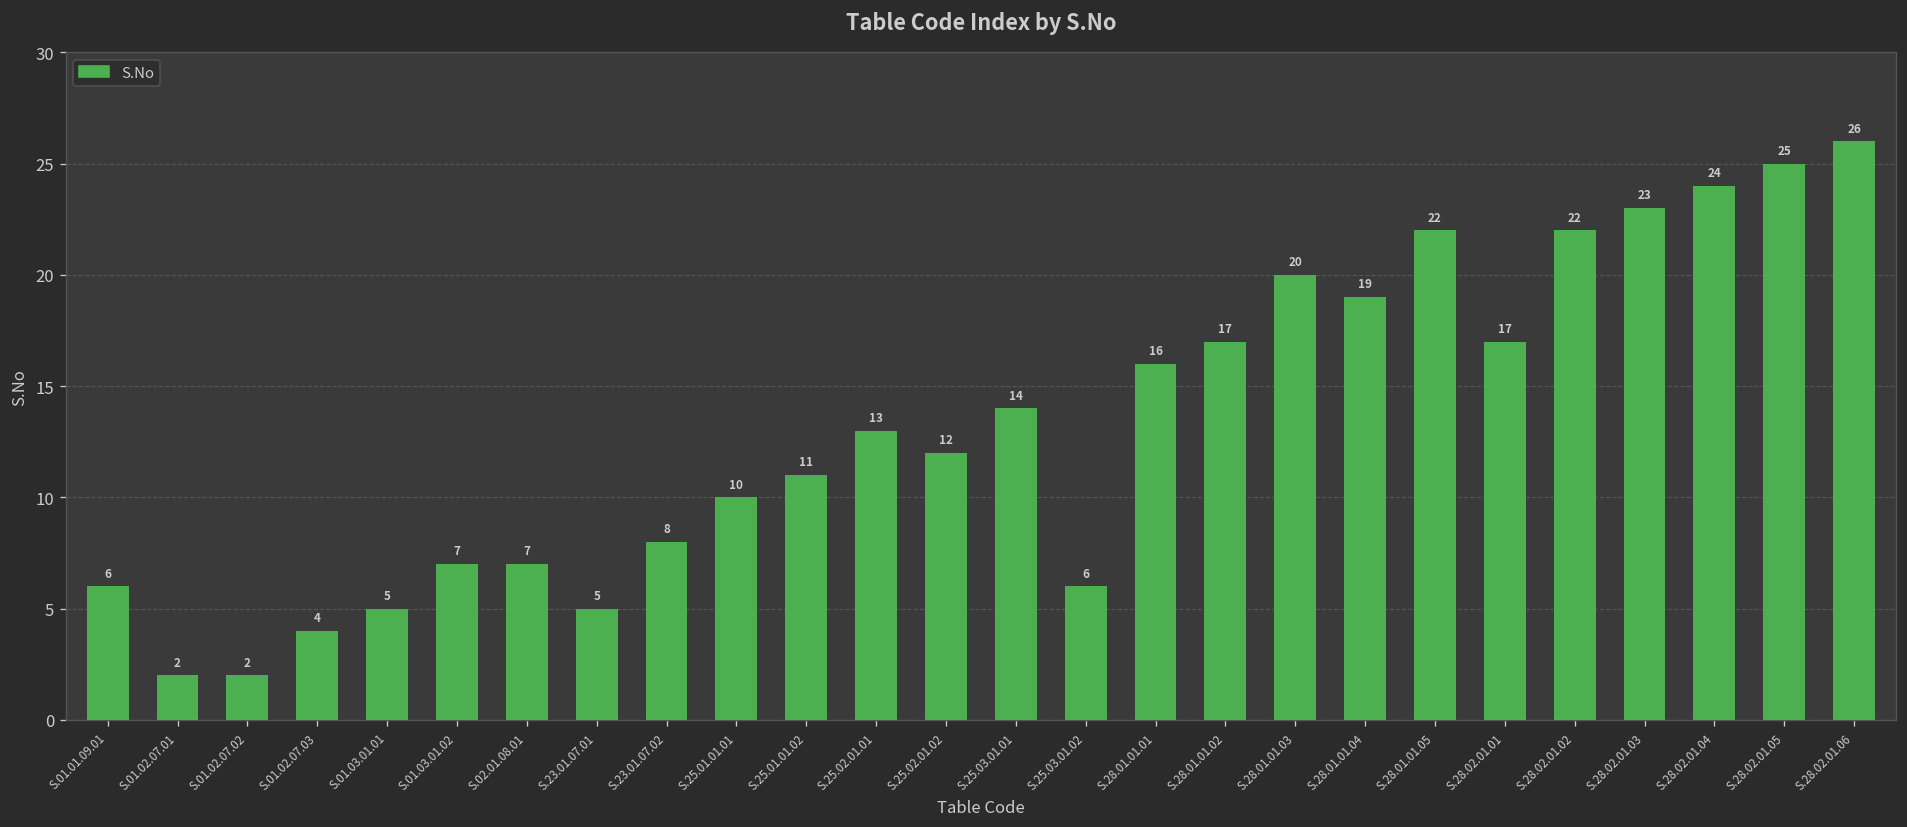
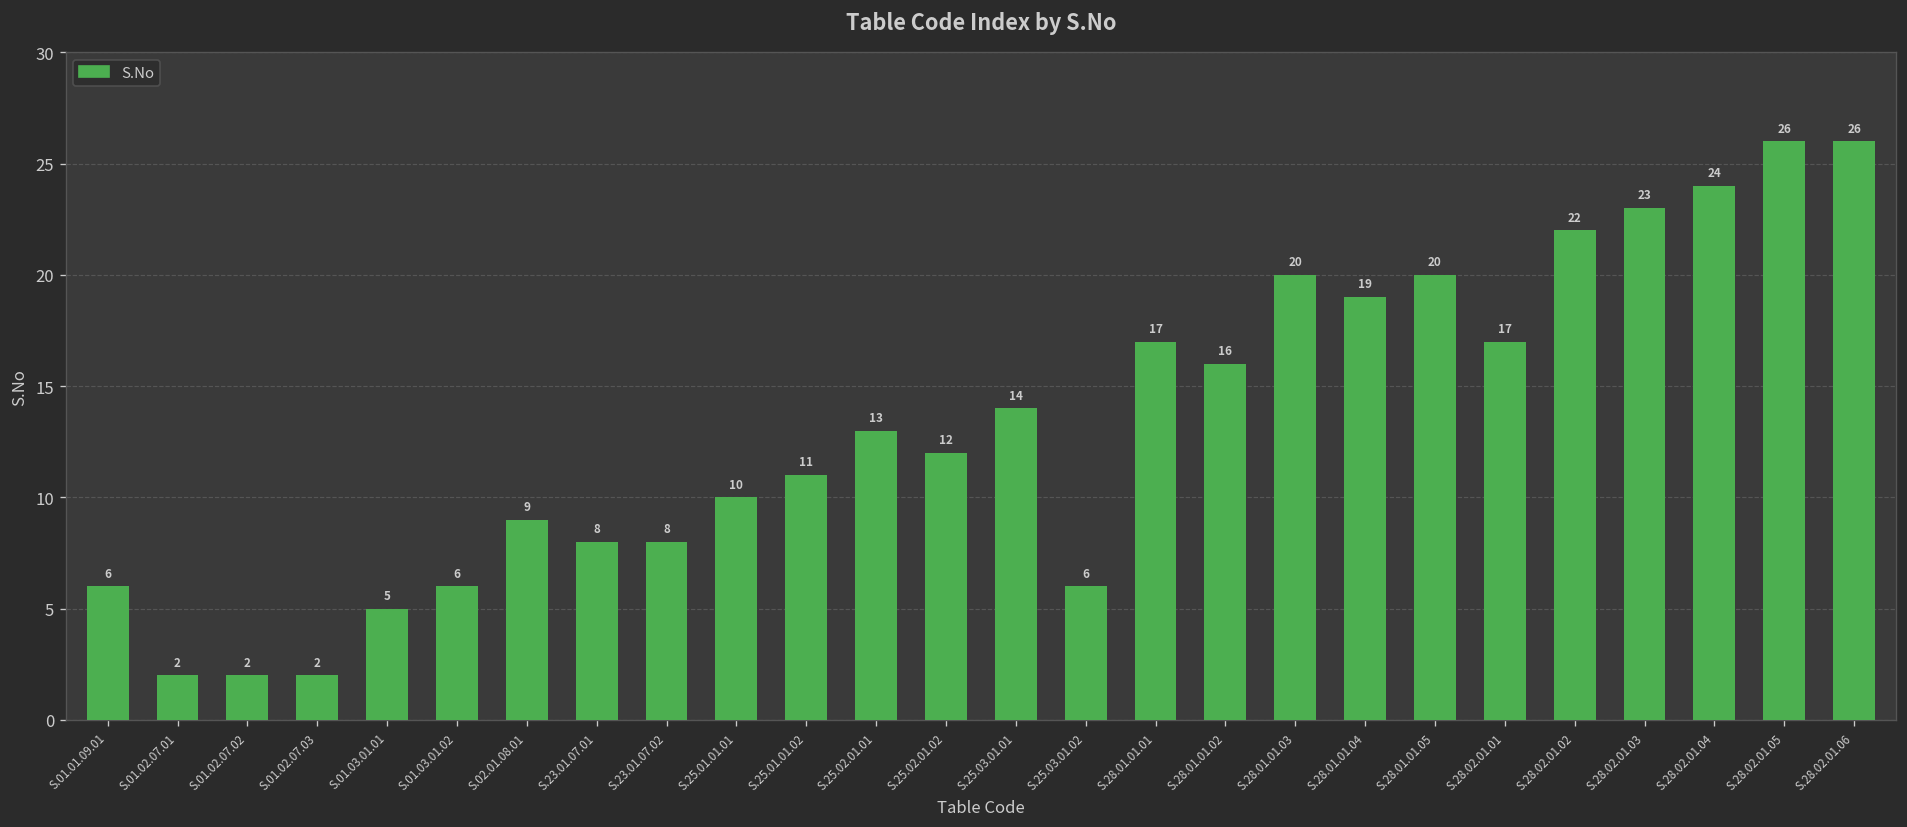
S.01.02.07.03: 4 -> 2
S.01.03.01.02: 7 -> 6
S.02.01.08.01: 7 -> 9
S.23.01.07.01: 5 -> 8
S.28.01.01.01: 16 -> 17
S.28.01.01.02: 17 -> 16
S.28.01.01.05: 22 -> 20
S.28.02.01.05: 25 -> 26
